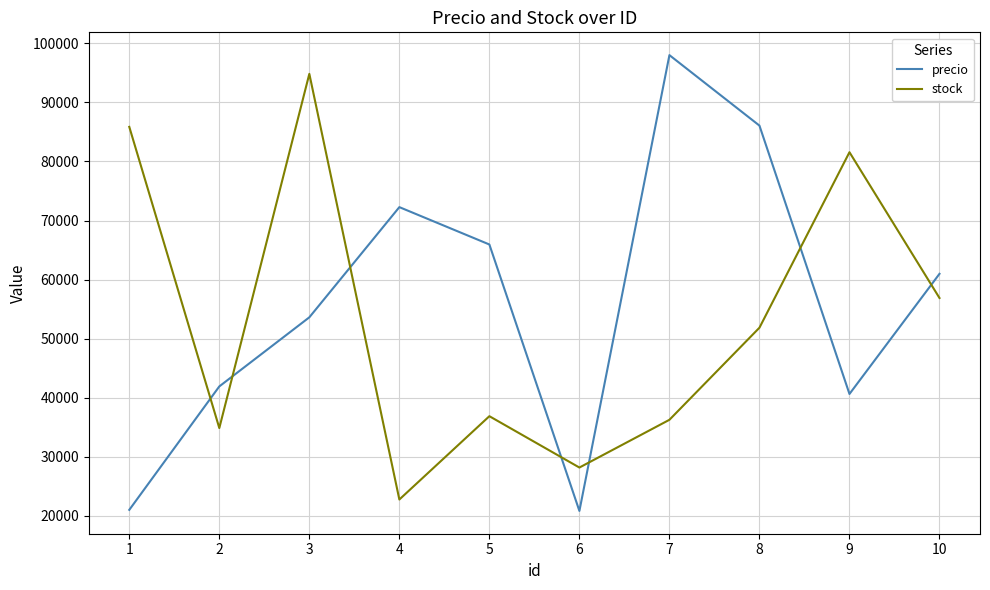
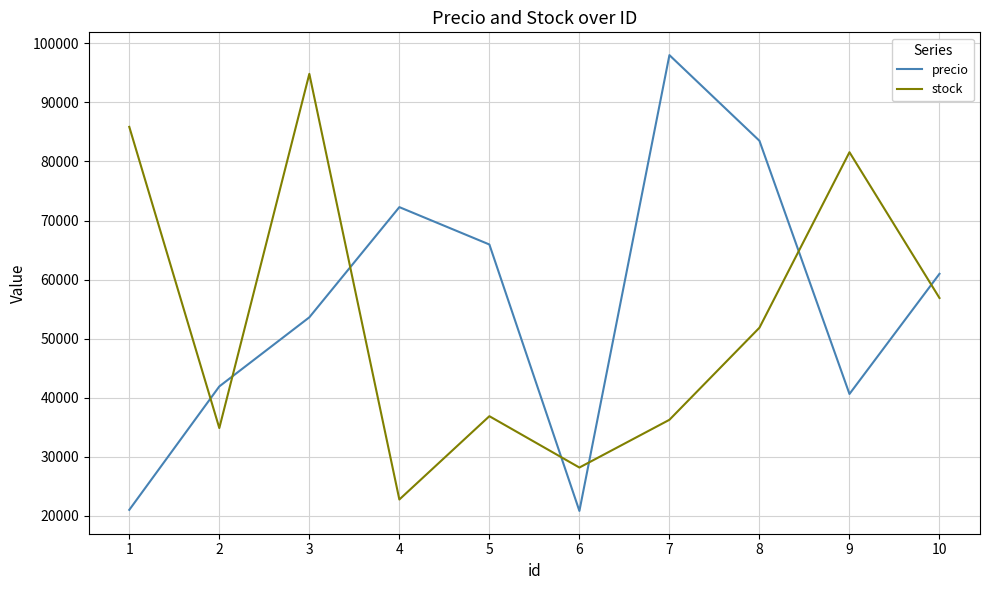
precio, 8: 86000 -> 84000
